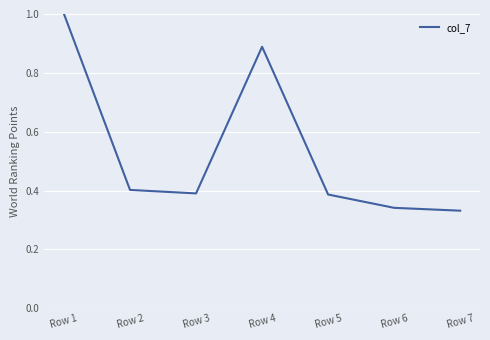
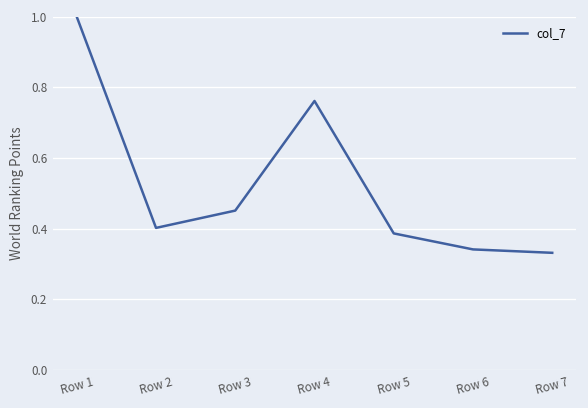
Row 3: 0.39 -> 0.45
Row 4: 0.89 -> 0.76
